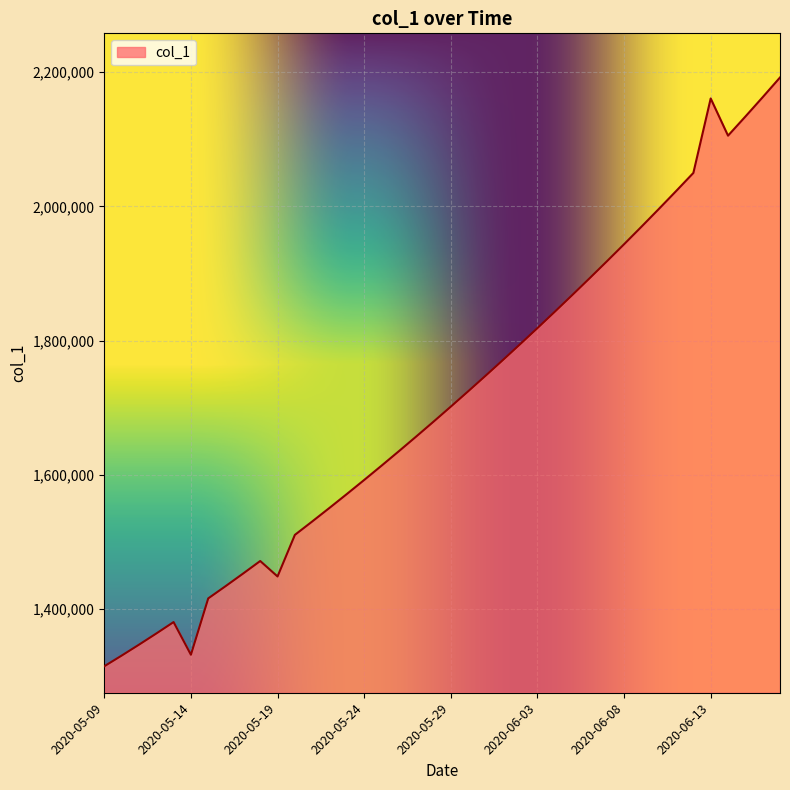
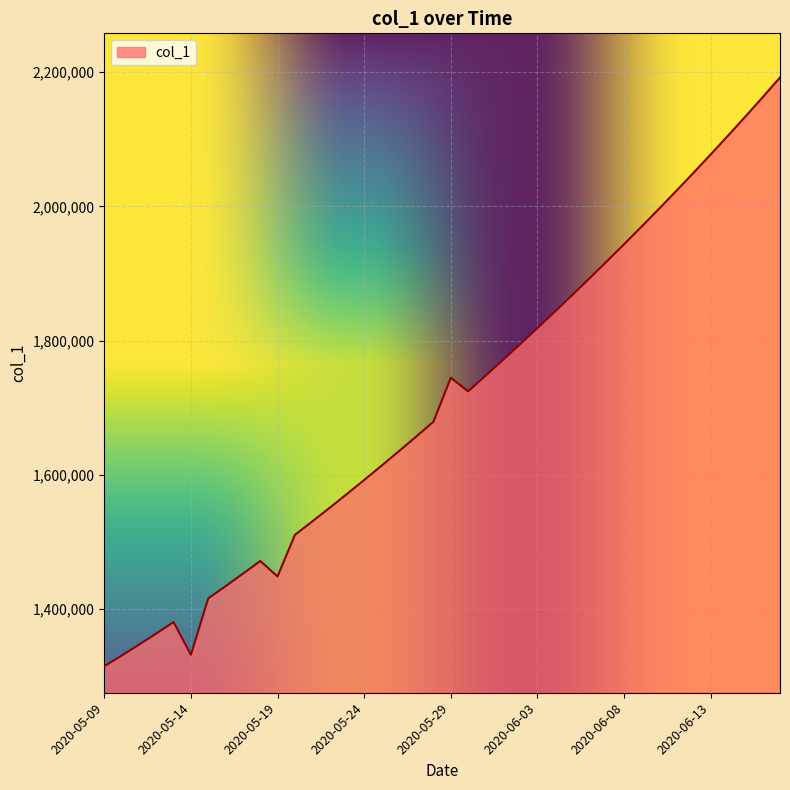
2020-05-29: 1,700,000 -> 1,740,000
2020-06-13: 2,160,000 -> 2,080,000
